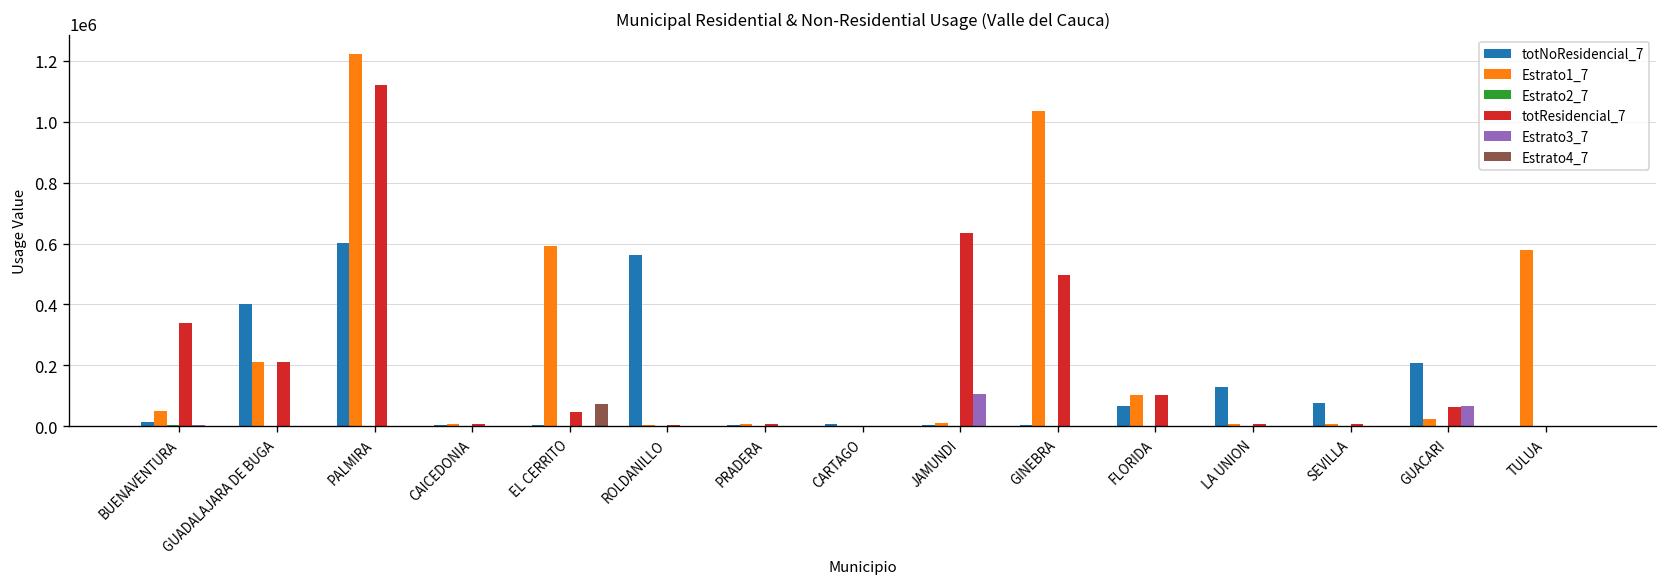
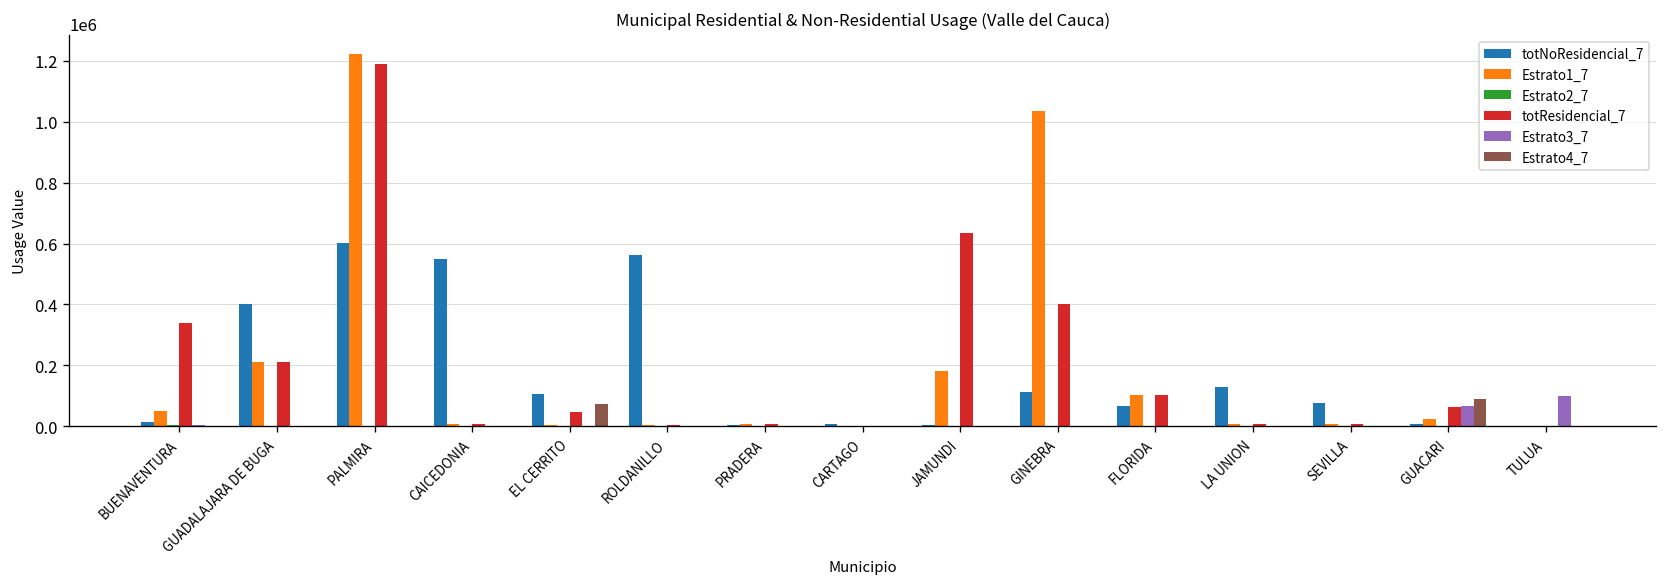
totResidencial_7, PALMIRA: 1120000 -> 1190000
totNoResidencial_7, CAICEDONIA: 0 -> 550000
totNoResidencial_7, EL CERRITO: 10000 -> 110000
Estrato1_7, EL CERRITO: 590000 -> 0
Estrato1_7, JAMUNDI: 10000 -> 180000
Estrato3_7, JAMUNDI: 110000 -> 0
totNoResidencial_7, GINEBRA: 10000 -> 110000
totResidencial_7, GINEBRA: 500000 -> 400000
totNoResidencial_7, GUACARI: 210000 -> 10000
Estrato4_7, GUACARI: 0 -> 90000
Estrato1_7, TULUA: 580000 -> 0
Estrato3_7, TULUA: 0 -> 100000
